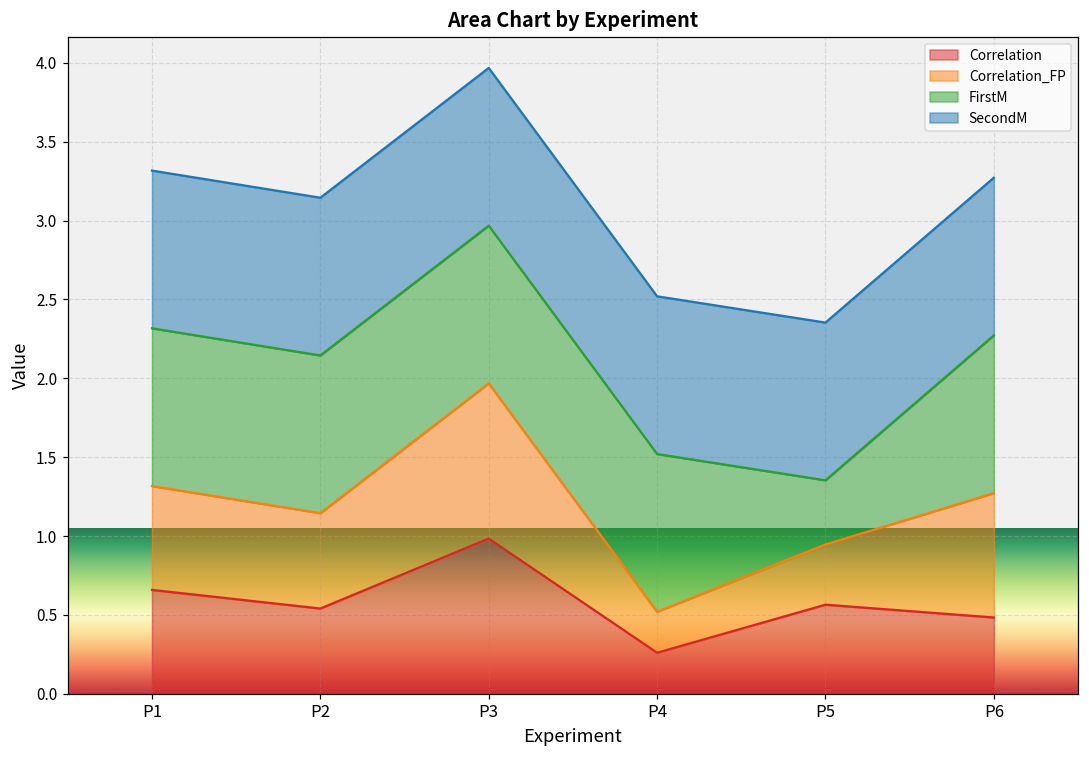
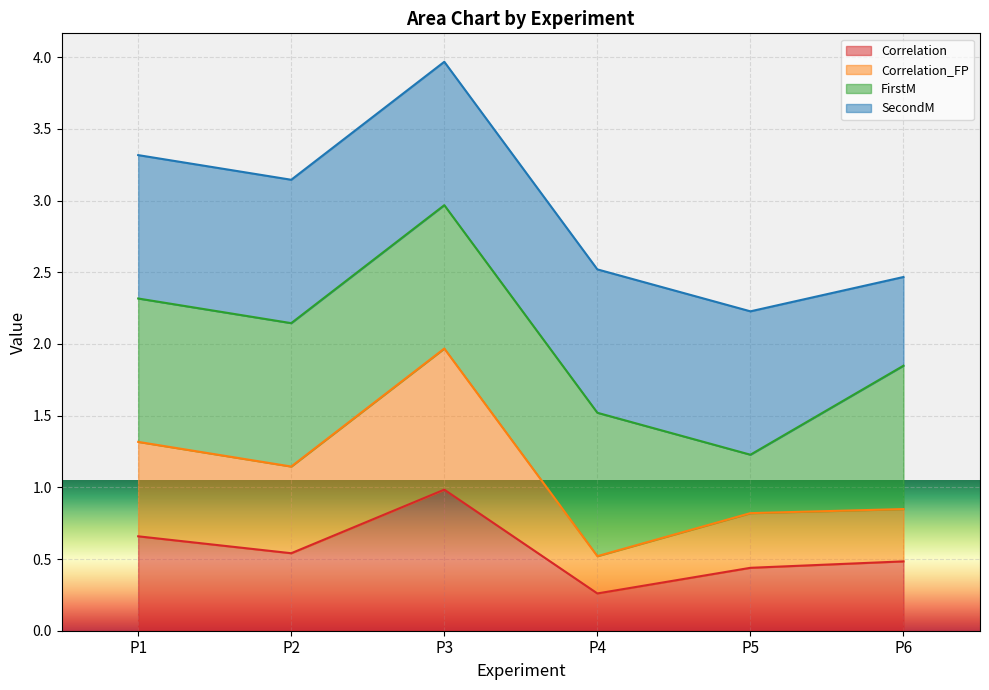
Correlation, P5: 0.56 -> 0.44
Correlation_FP, P6: 0.79 -> 0.36
SecondM, P6: 1.00 -> 0.62
